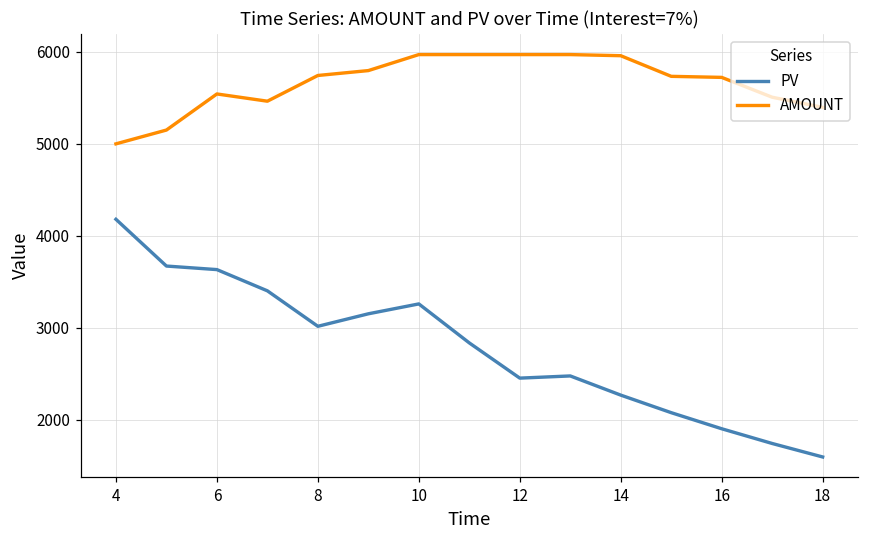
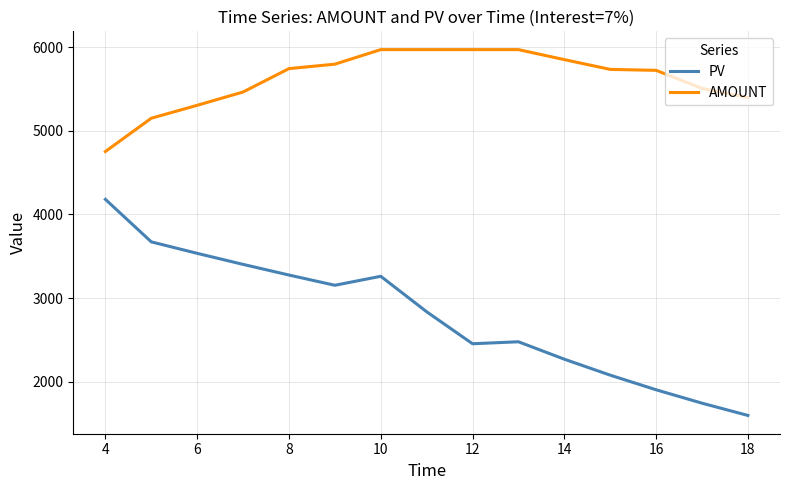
AMOUNT, 4: 5000 -> 4800
PV, 6: 3600 -> 3500
AMOUNT, 6: 5500 -> 5300
PV, 8: 3000 -> 3300
AMOUNT, 14: 6000 -> 5900
